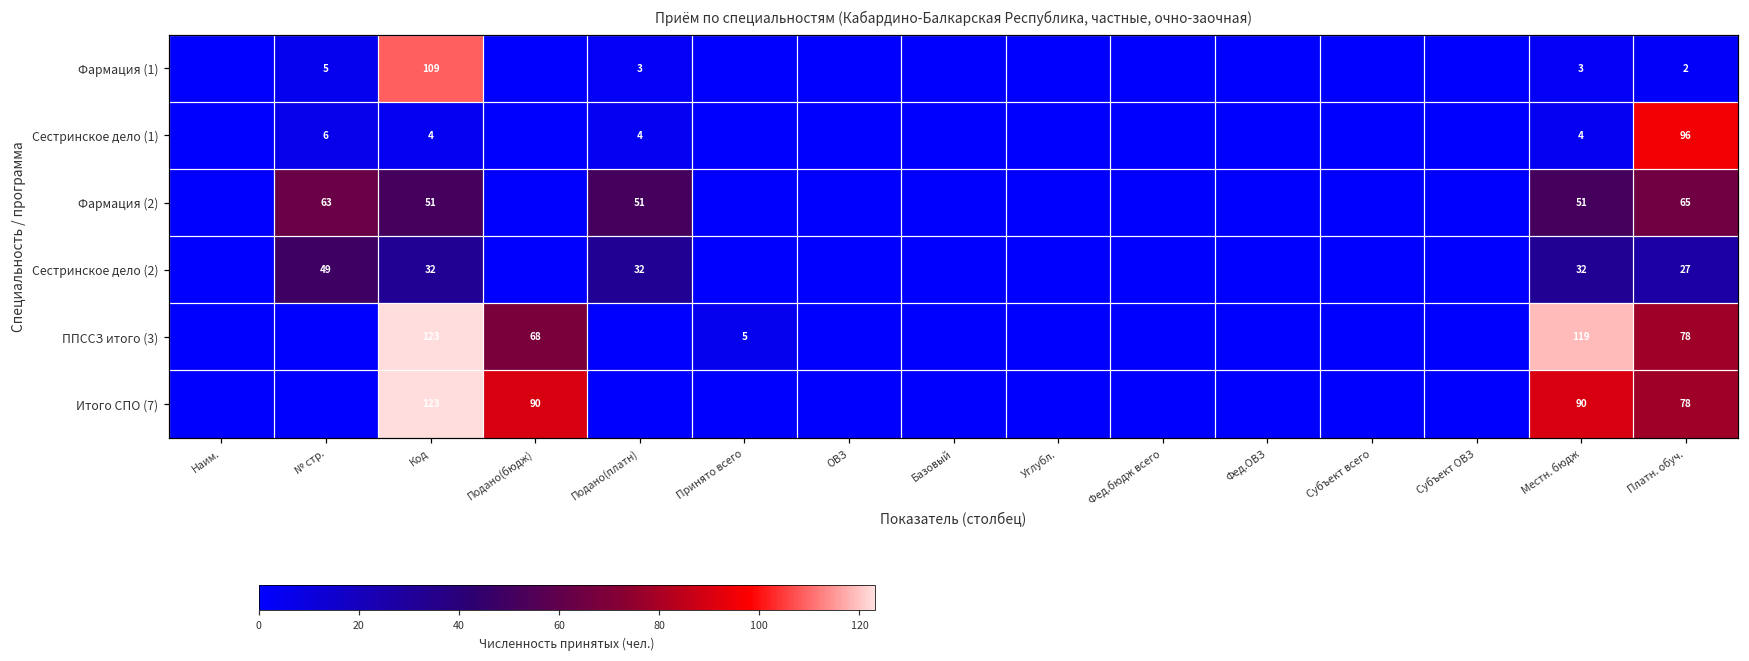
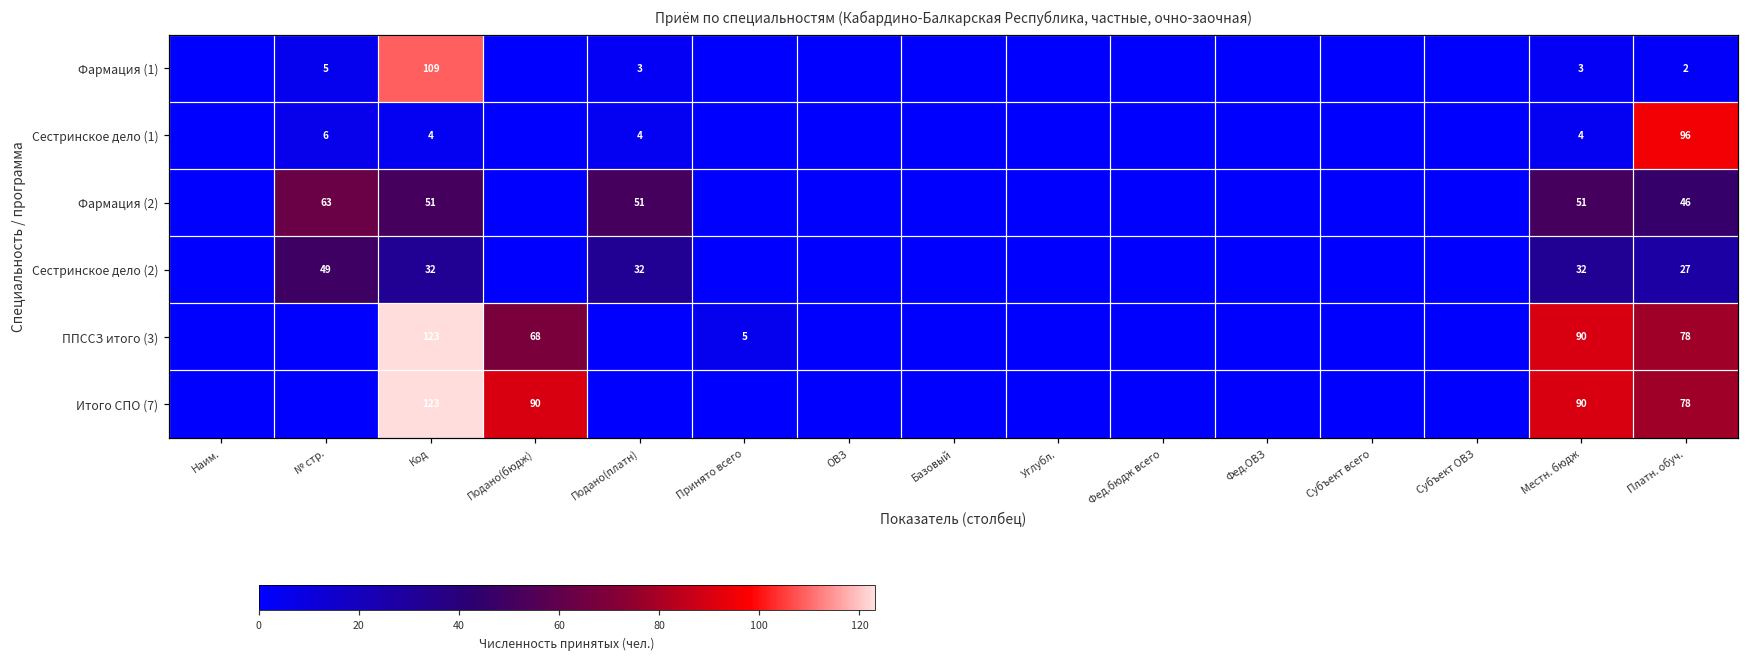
Фармация (2), Платн. обуч.: 65 -> 46
ППССЗ итого (3), Местн. бюдж: 119 -> 90
